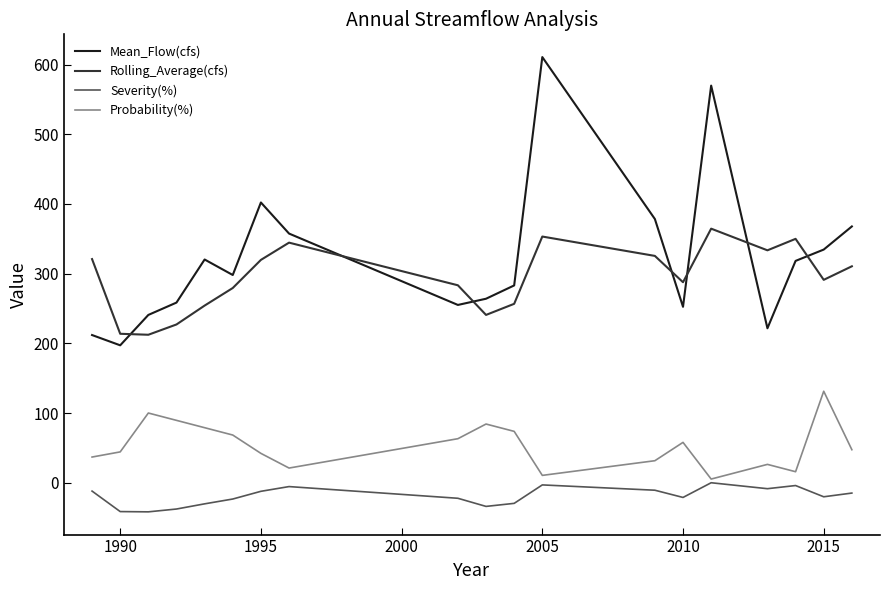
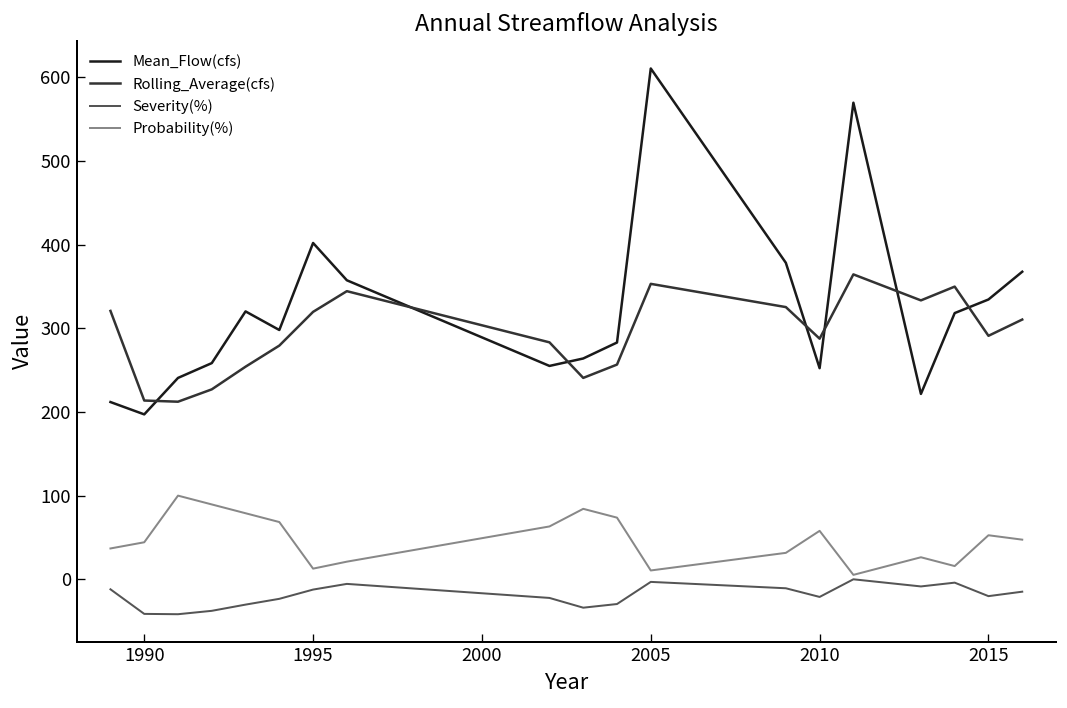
Probability(%), 1995: 40 -> 10
Probability(%), 2015: 130 -> 50
